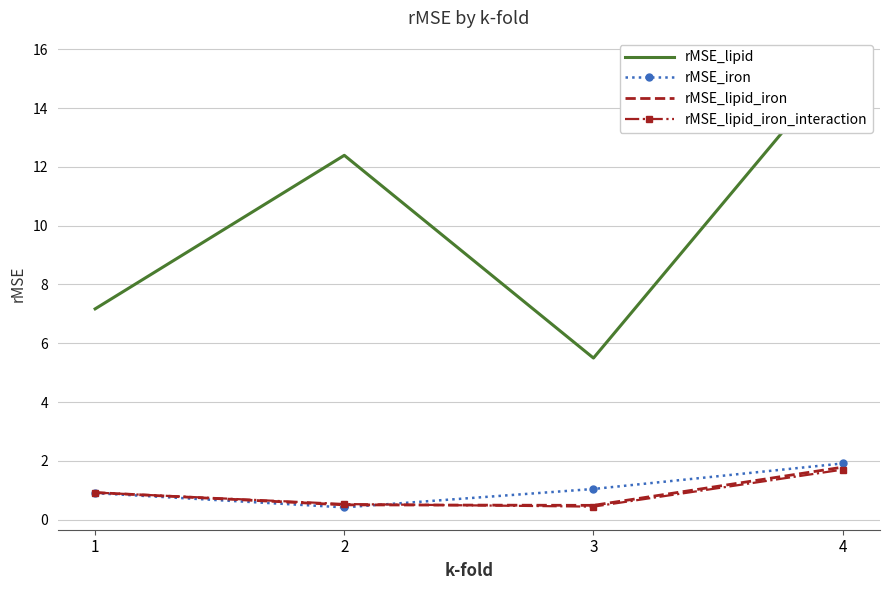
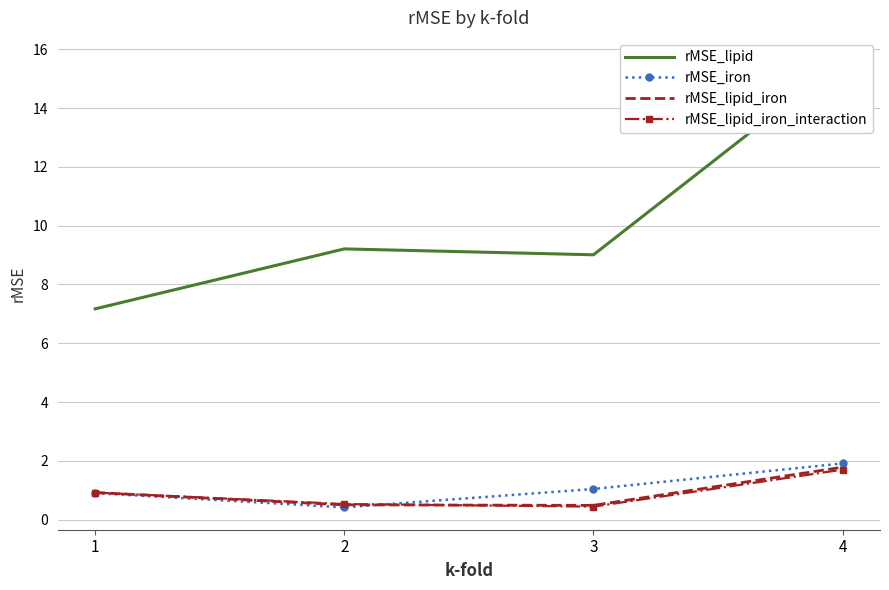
rMSE_lipid, 2: 12.4 -> 9.2
rMSE_lipid, 3: 5.5 -> 9.0
